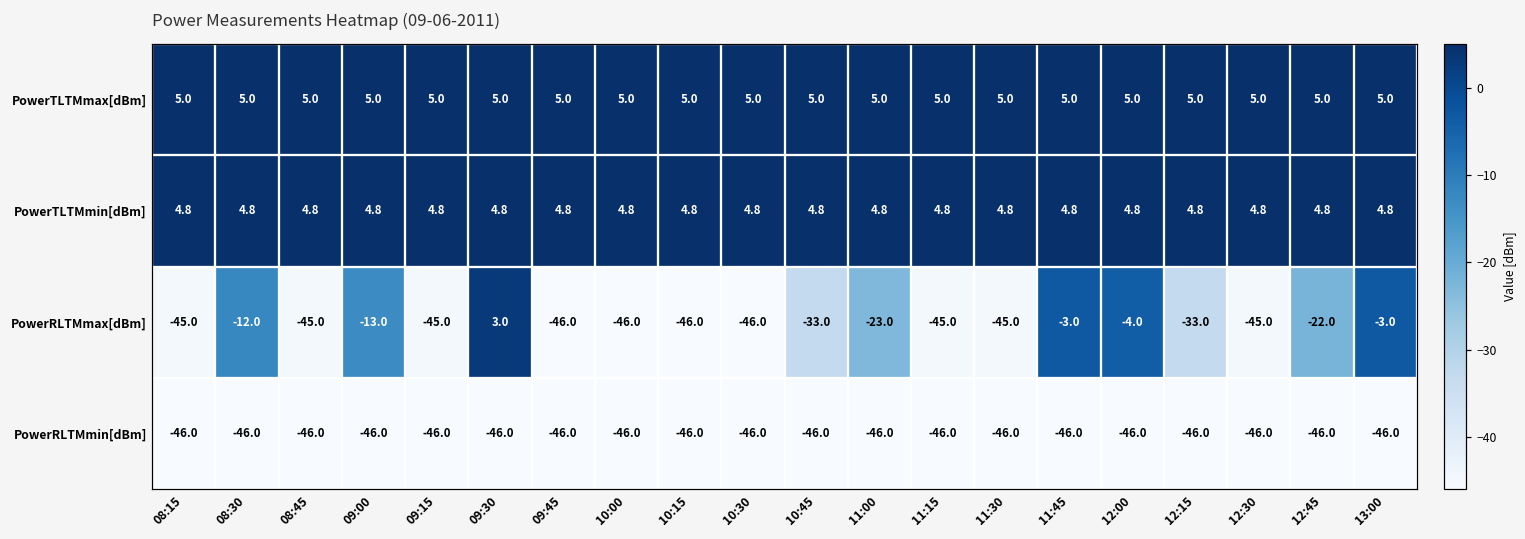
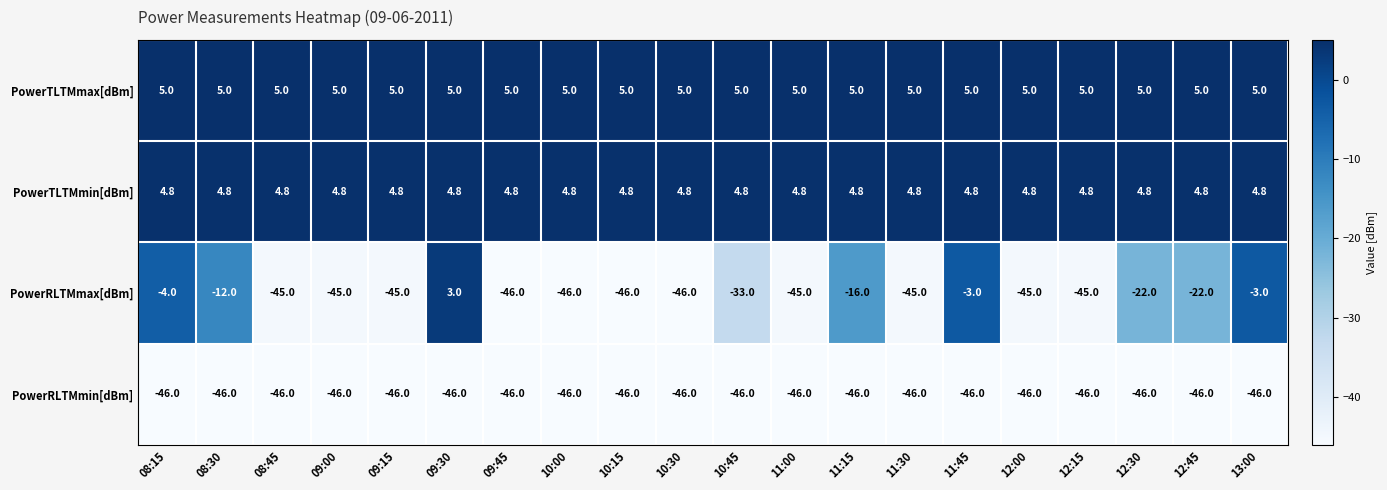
PowerRLTMmax[dBm], 08:15: -45.0 -> -4.0
PowerRLTMmax[dBm], 09:00: -13.0 -> -45.0
PowerRLTMmax[dBm], 11:00: -23.0 -> -45.0
PowerRLTMmax[dBm], 11:15: -45.0 -> -16.0
PowerRLTMmax[dBm], 12:00: -4.0 -> -45.0
PowerRLTMmax[dBm], 12:15: -33.0 -> -45.0
PowerRLTMmax[dBm], 12:30: -45.0 -> -22.0
